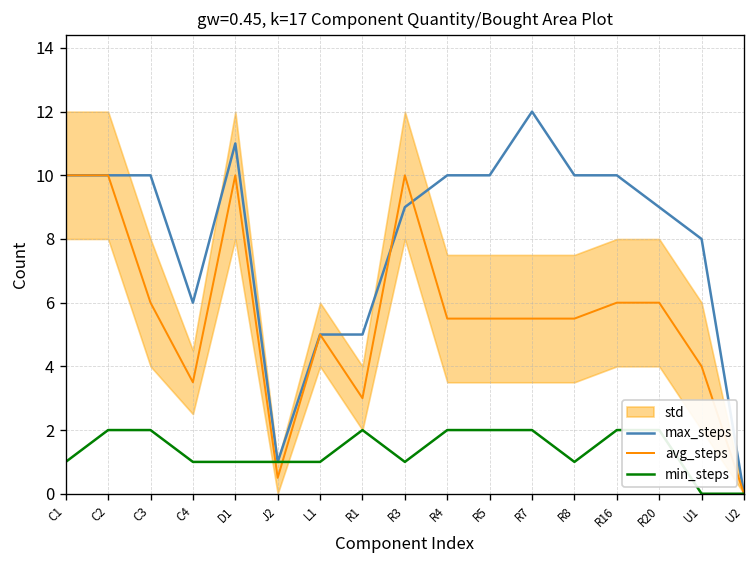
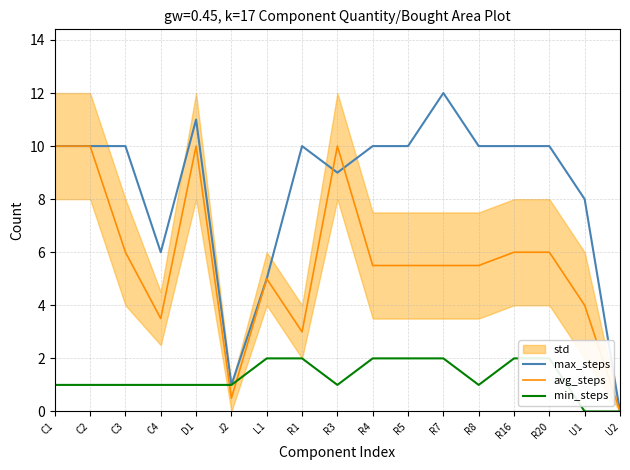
min_steps, C2: 2 -> 1
min_steps, C3: 2 -> 1
min_steps, L1: 1 -> 2
max_steps, R1: 5 -> 10
max_steps, R20: 9 -> 10
